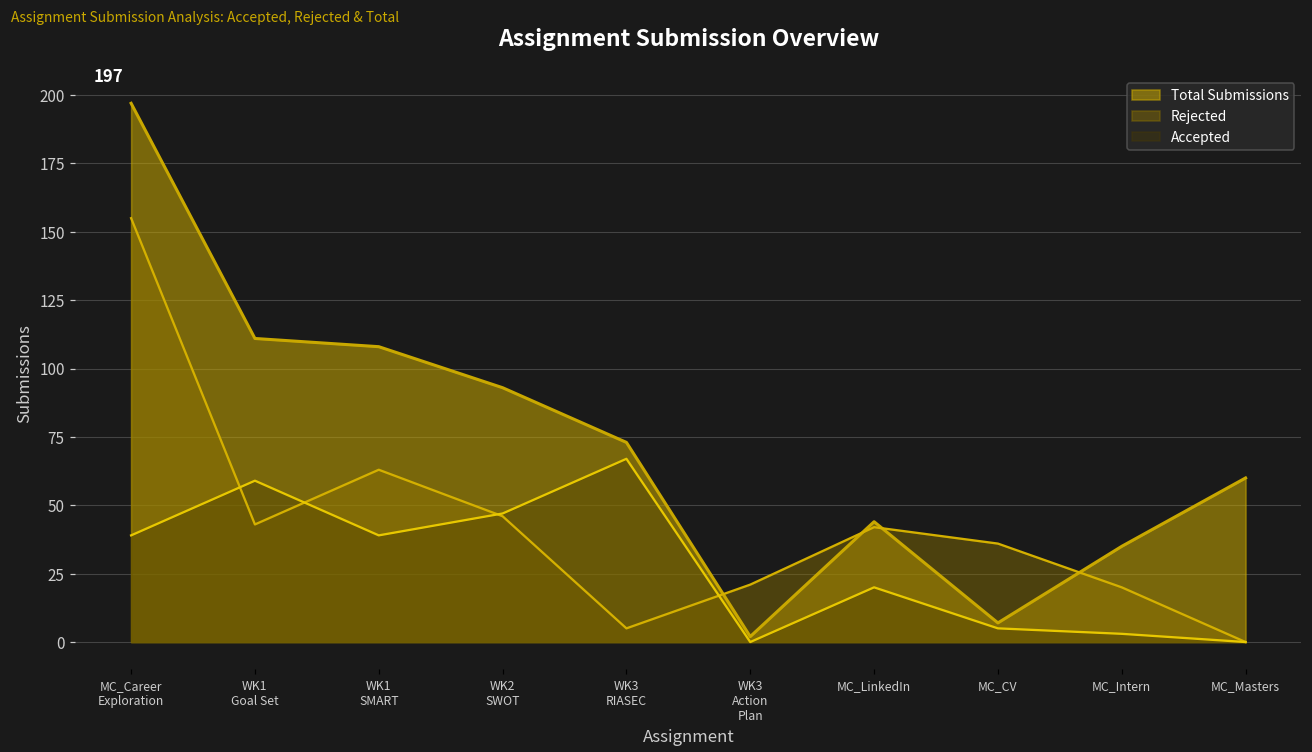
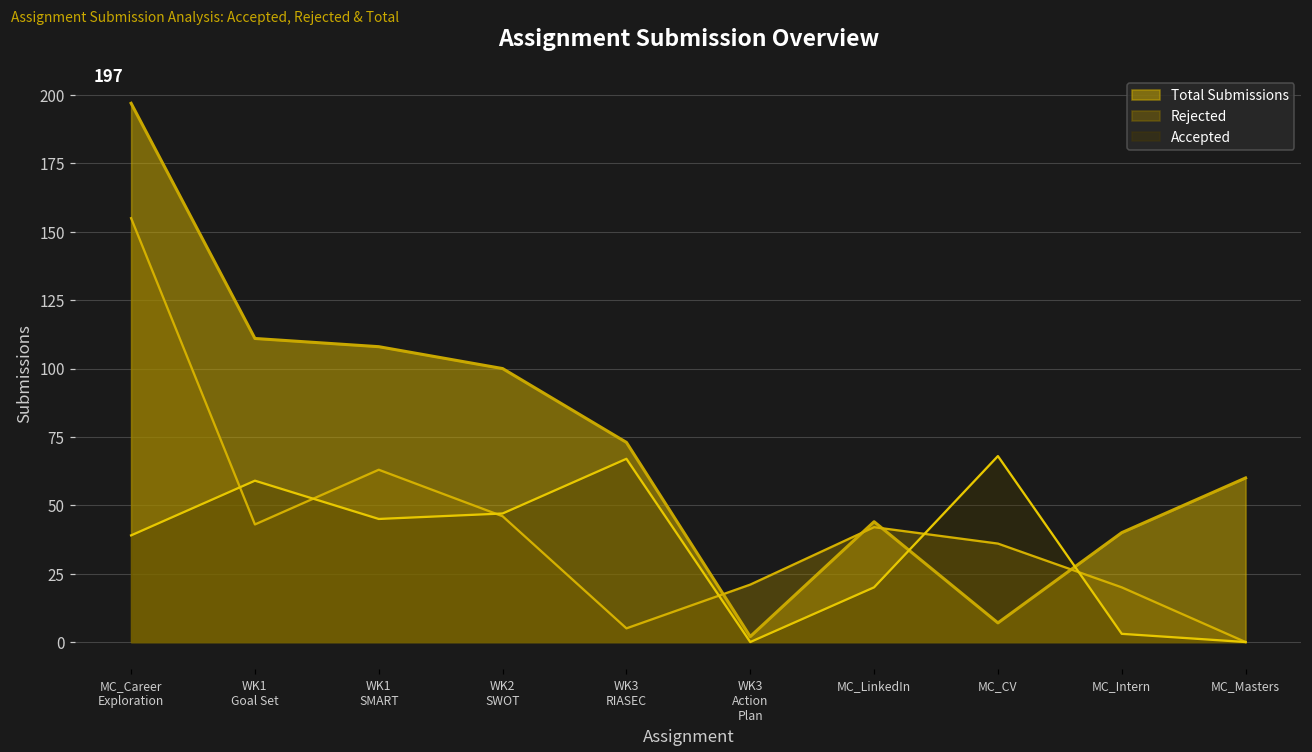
Accepted, WK1 SMART: 39 -> 45
Total Submissions, WK2 SWOT: 93 -> 100
Accepted, MC_CV: 5 -> 68
Total Submissions, MC_Intern: 35 -> 40
